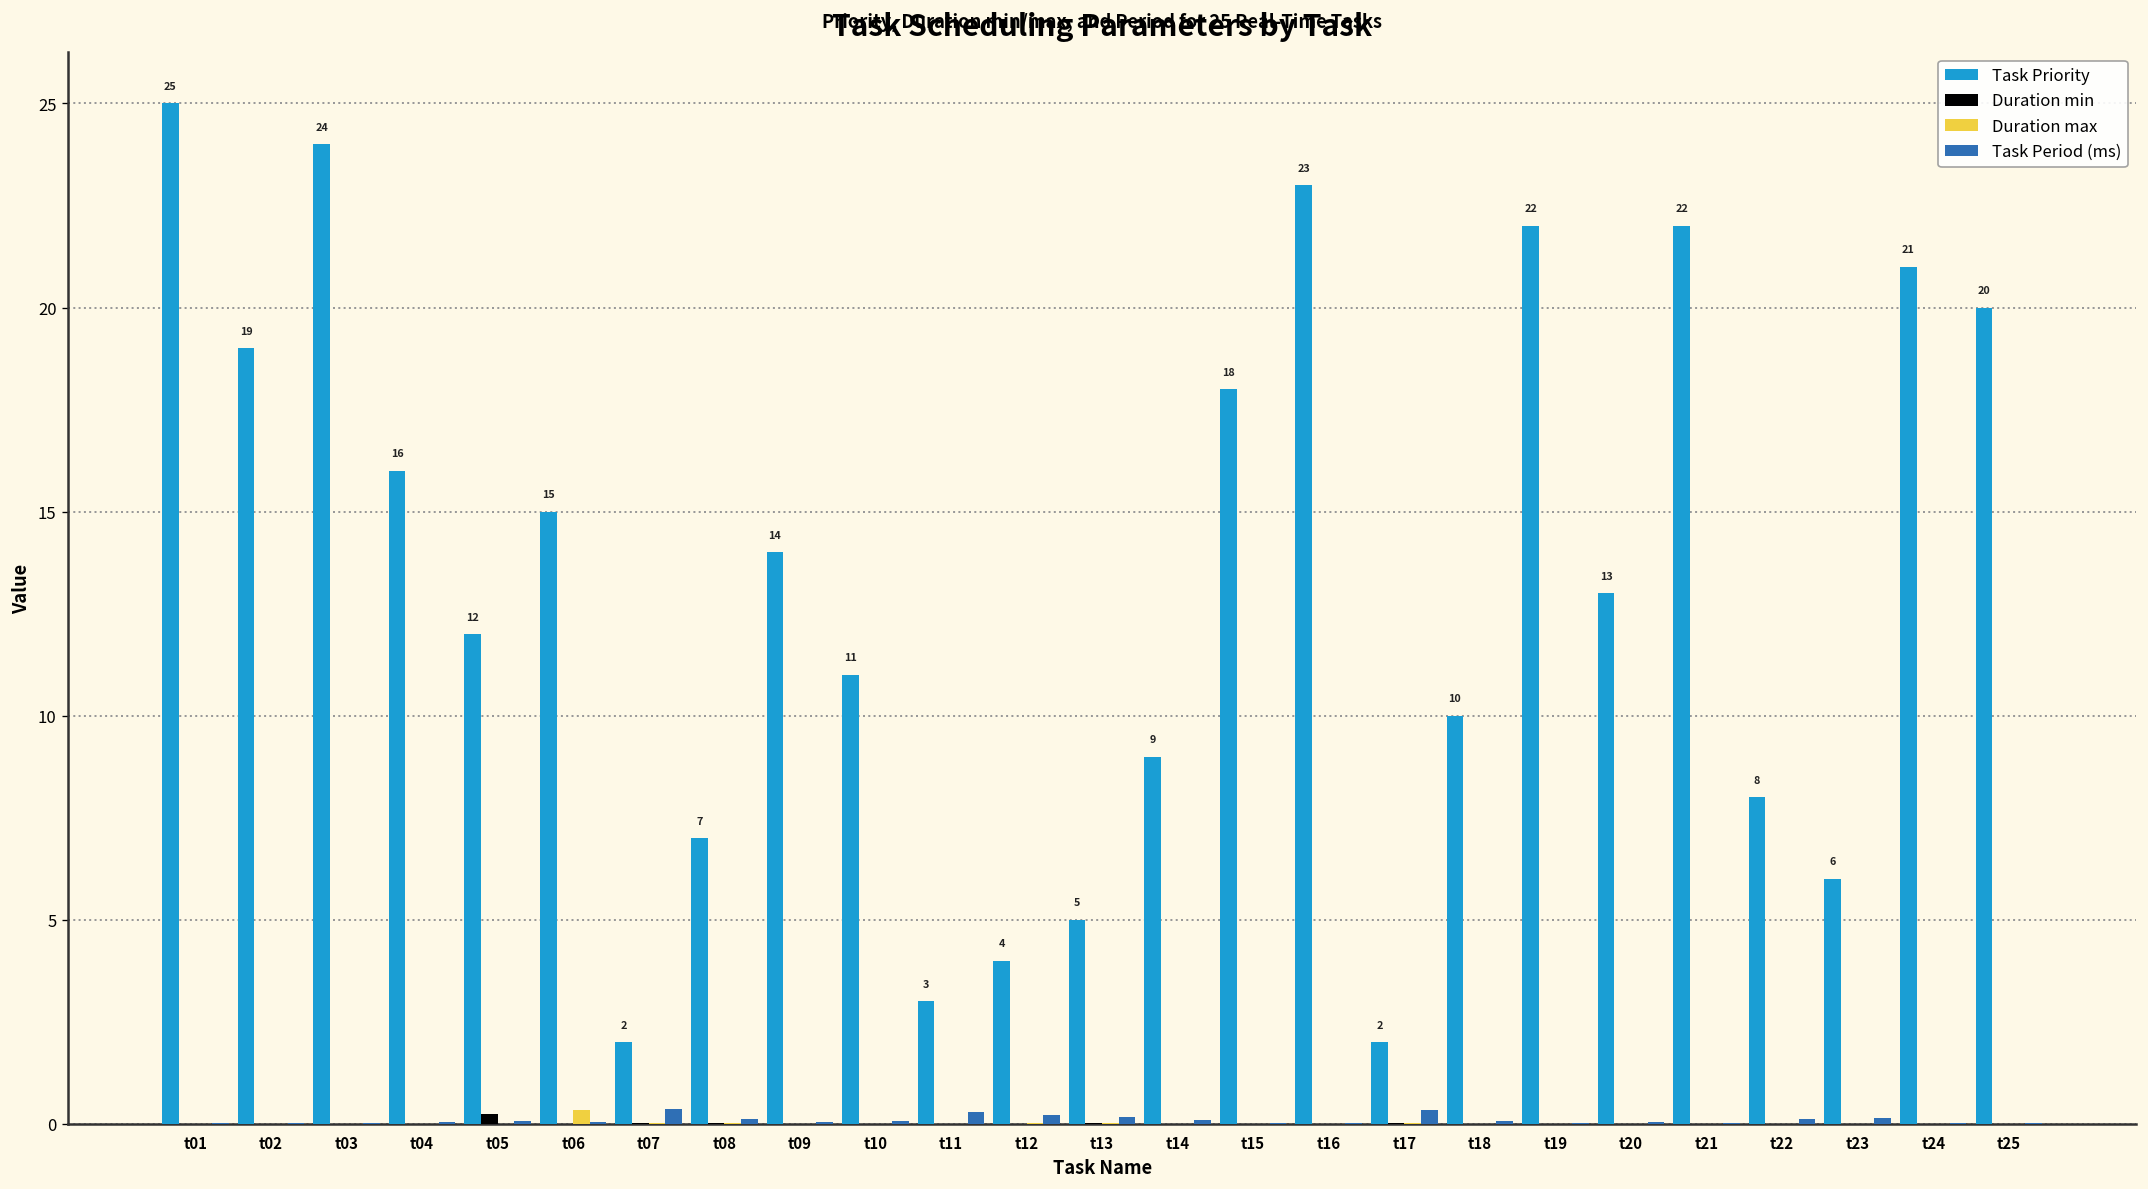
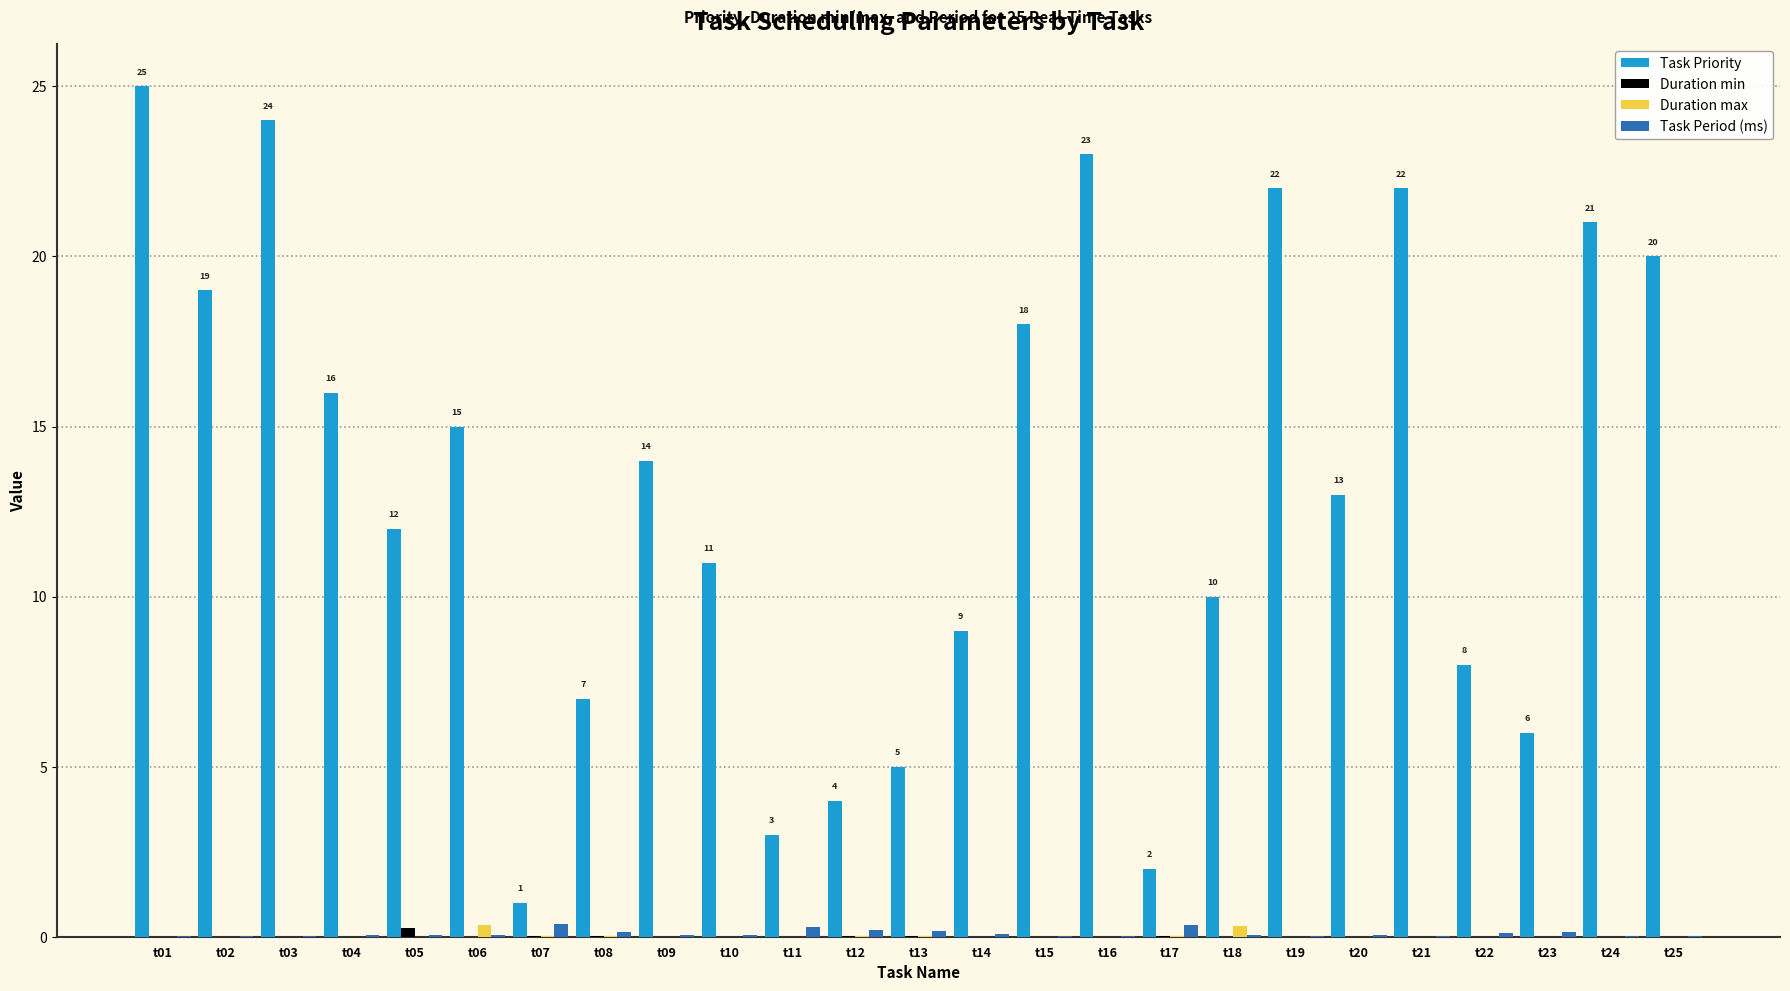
Task Priority, t07: 2 -> 1
Duration max, t18: 0.0 -> 0.3
